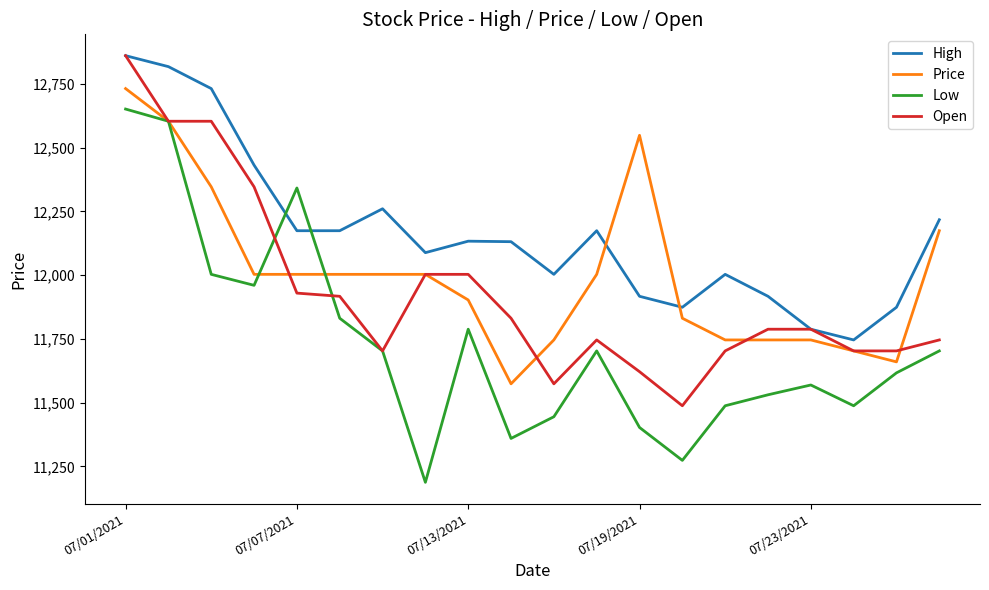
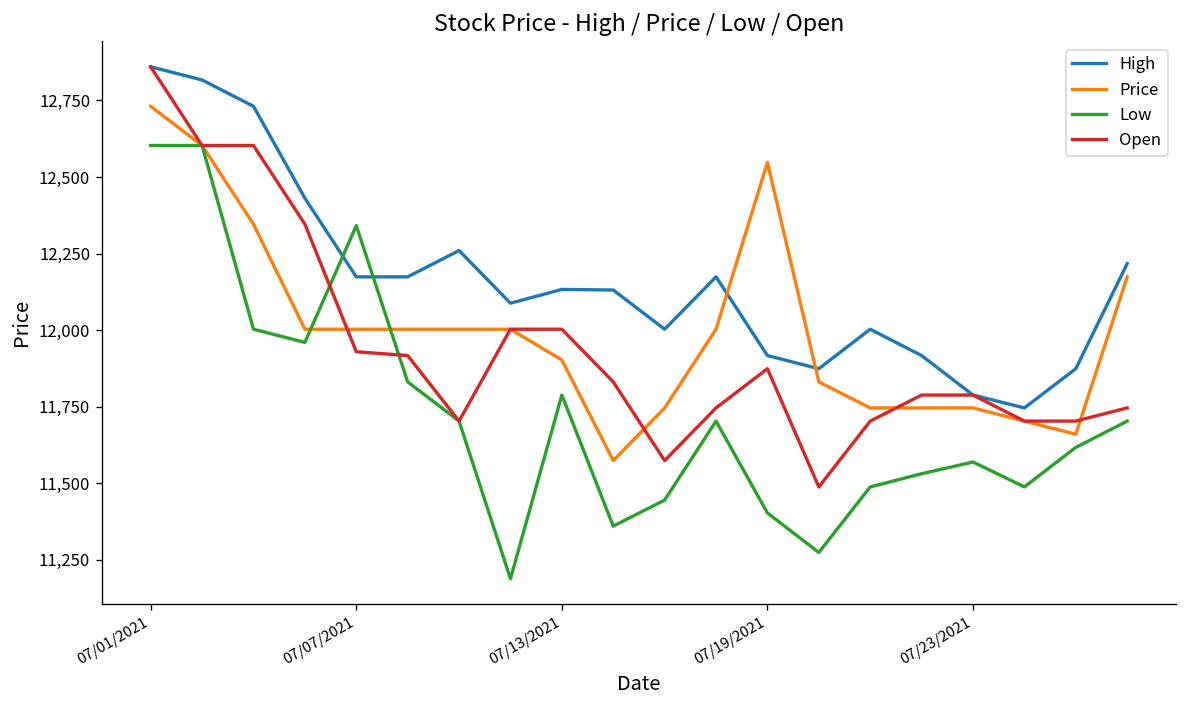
Low, 07/01/2021: 12,650 -> 12,600
Open, 07/19/2021: 11,620 -> 11,870
